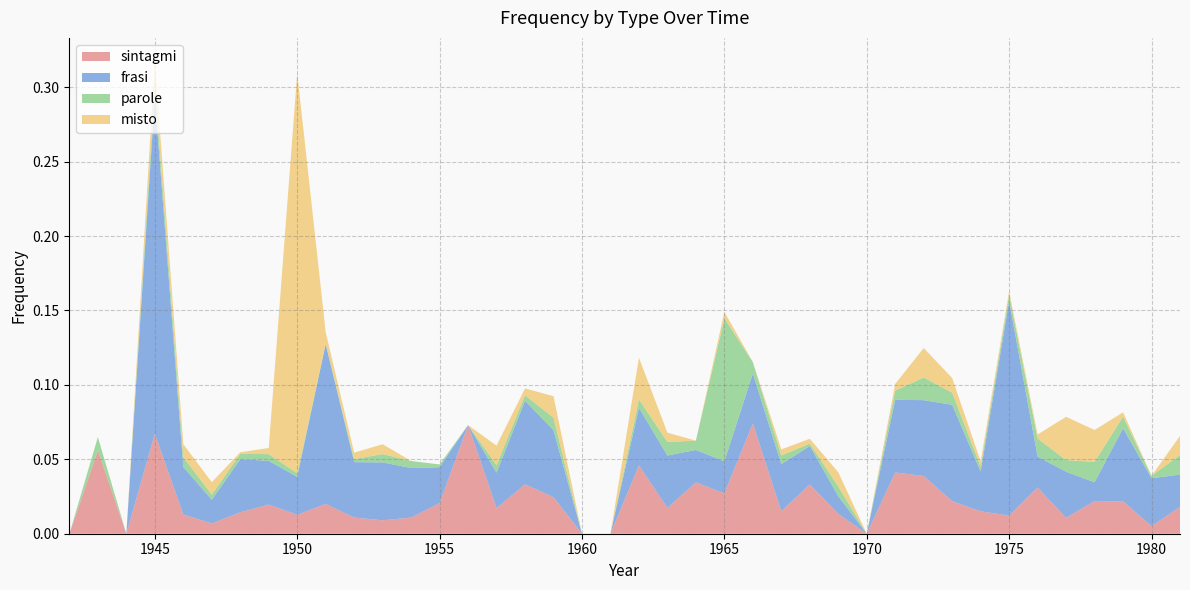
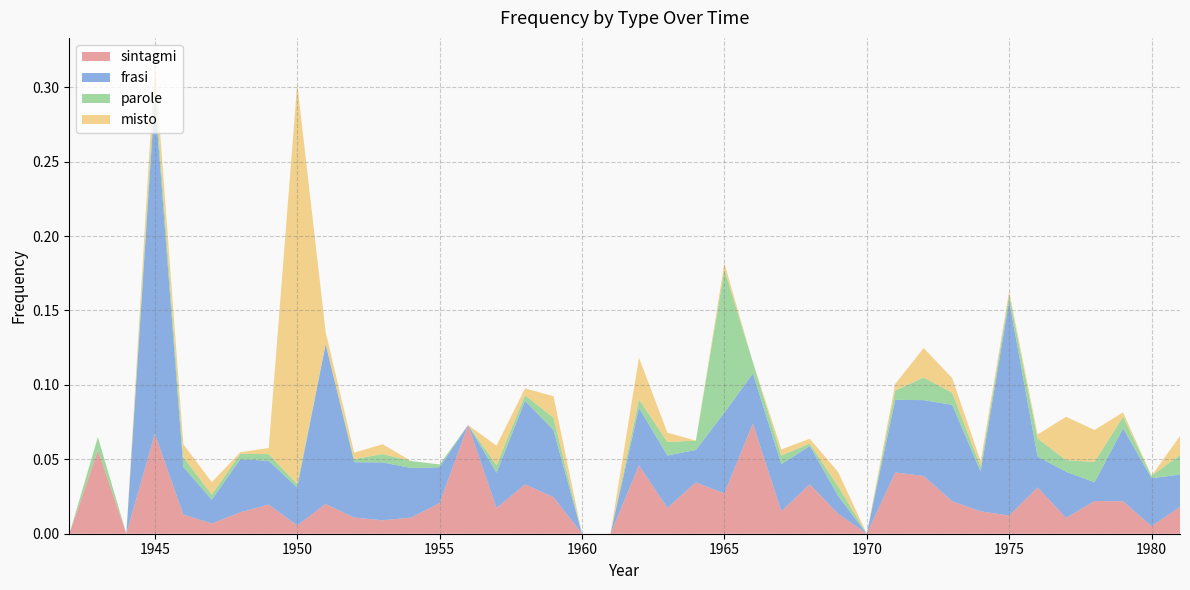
sintagmi, 1950: 0.013 -> 0.006
frasi, 1965: 0.022 -> 0.054
